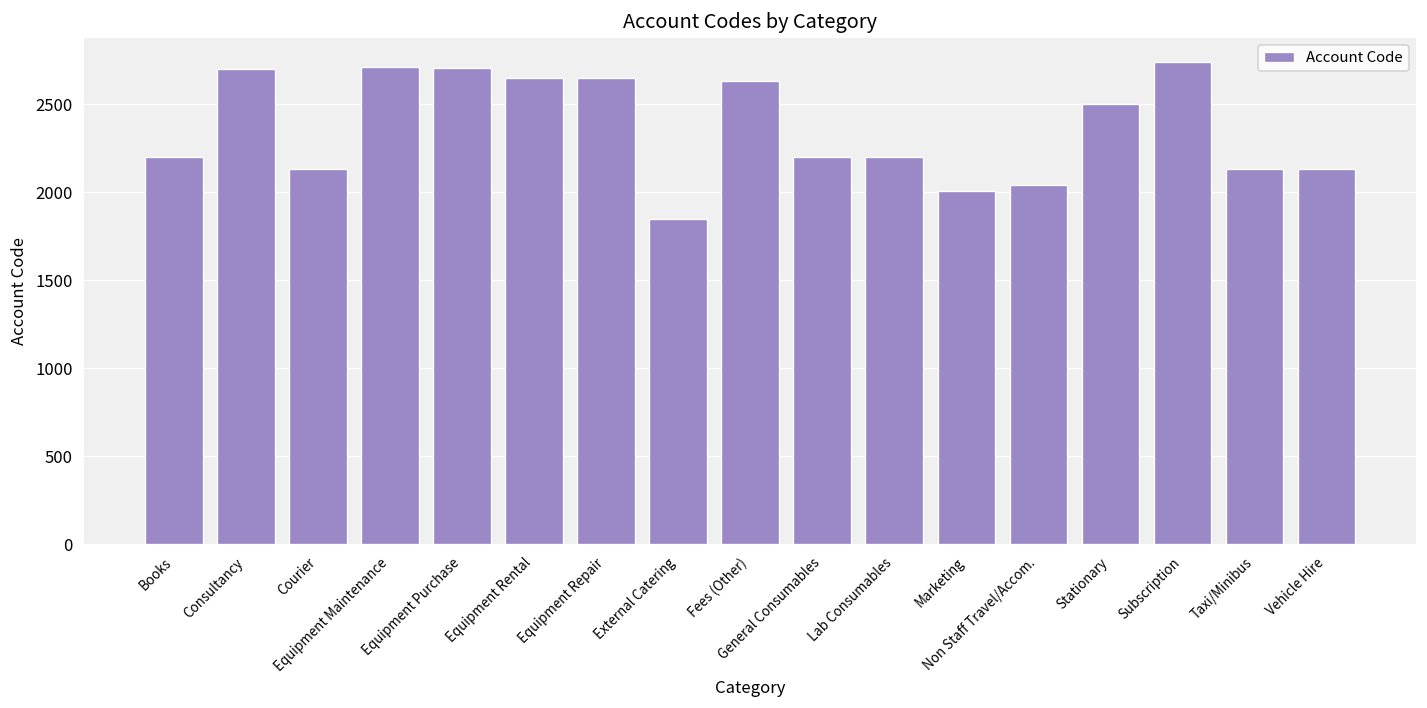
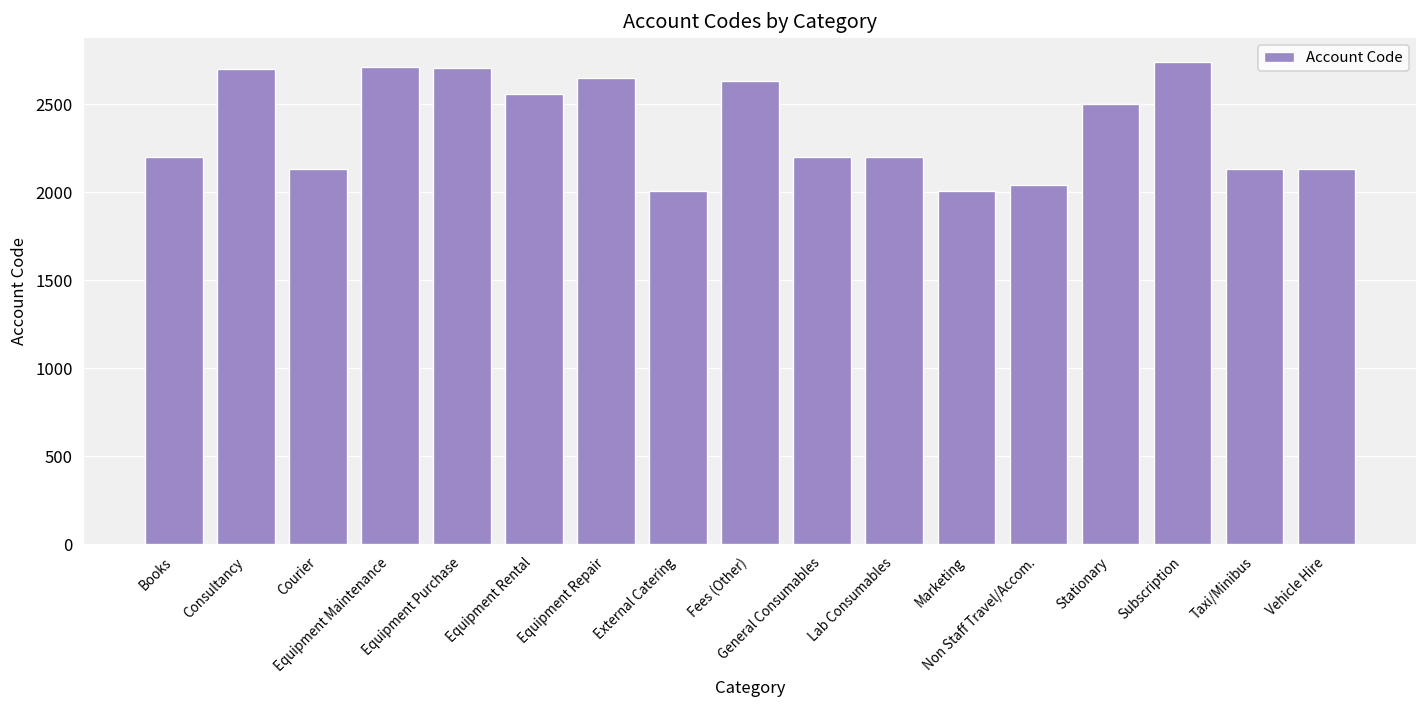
Equipment Rental: 2650 -> 2560
External Catering: 1850 -> 2010
